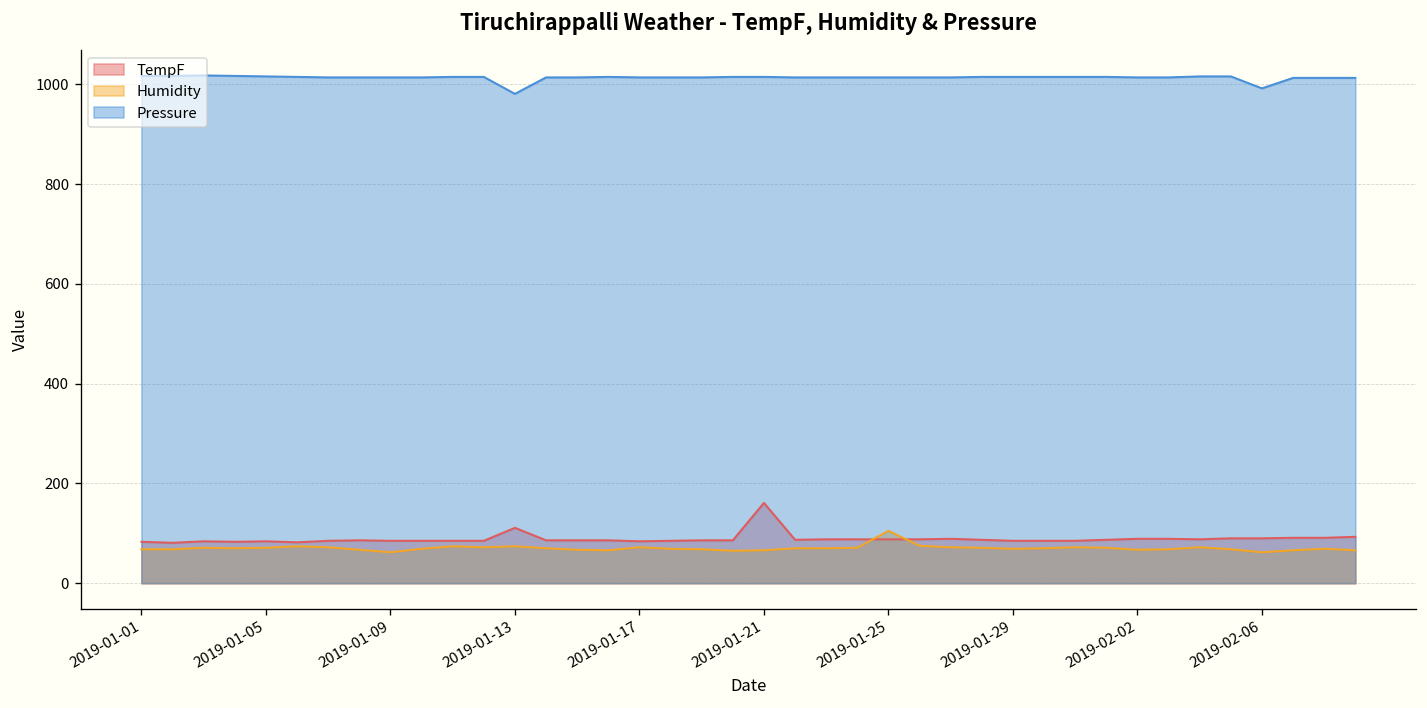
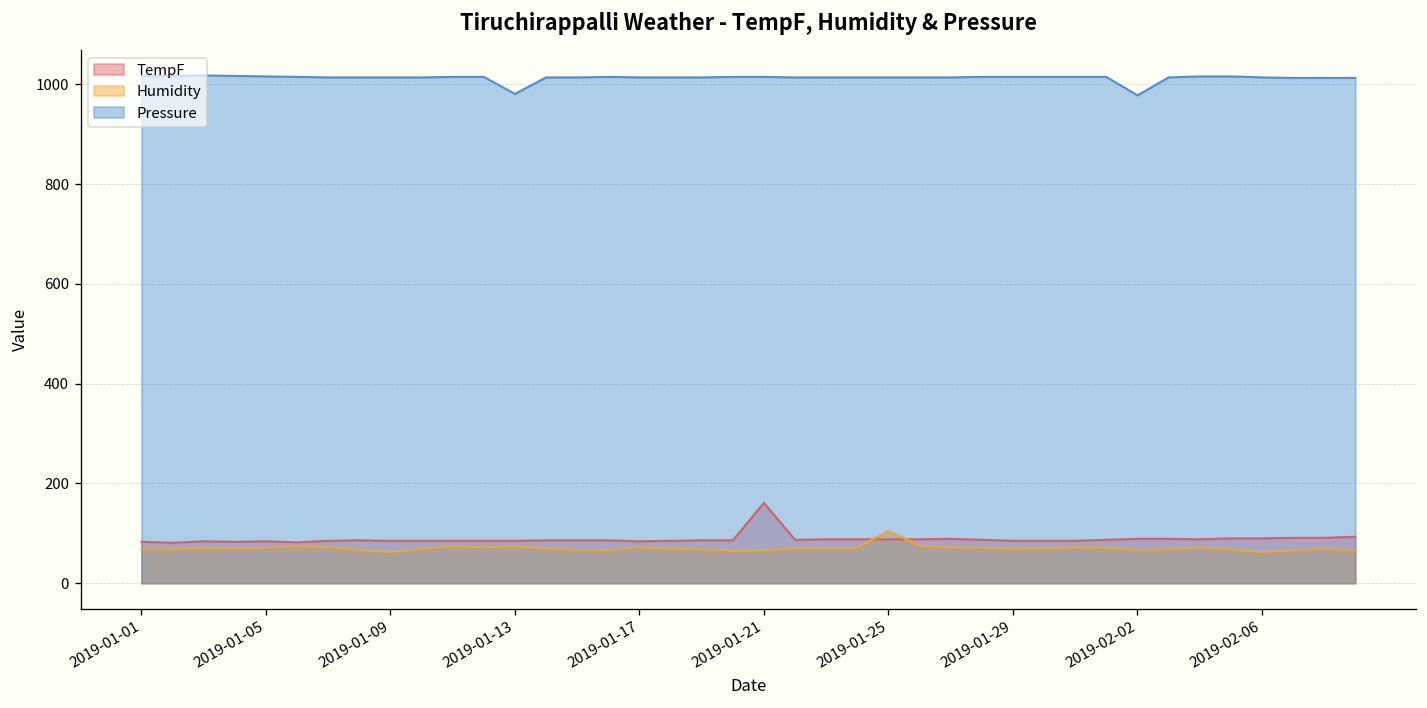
TempF, 2019-01-13: 110 -> 90
Pressure, 2019-02-02: 1010 -> 980
Pressure, 2019-02-06: 990 -> 1010
